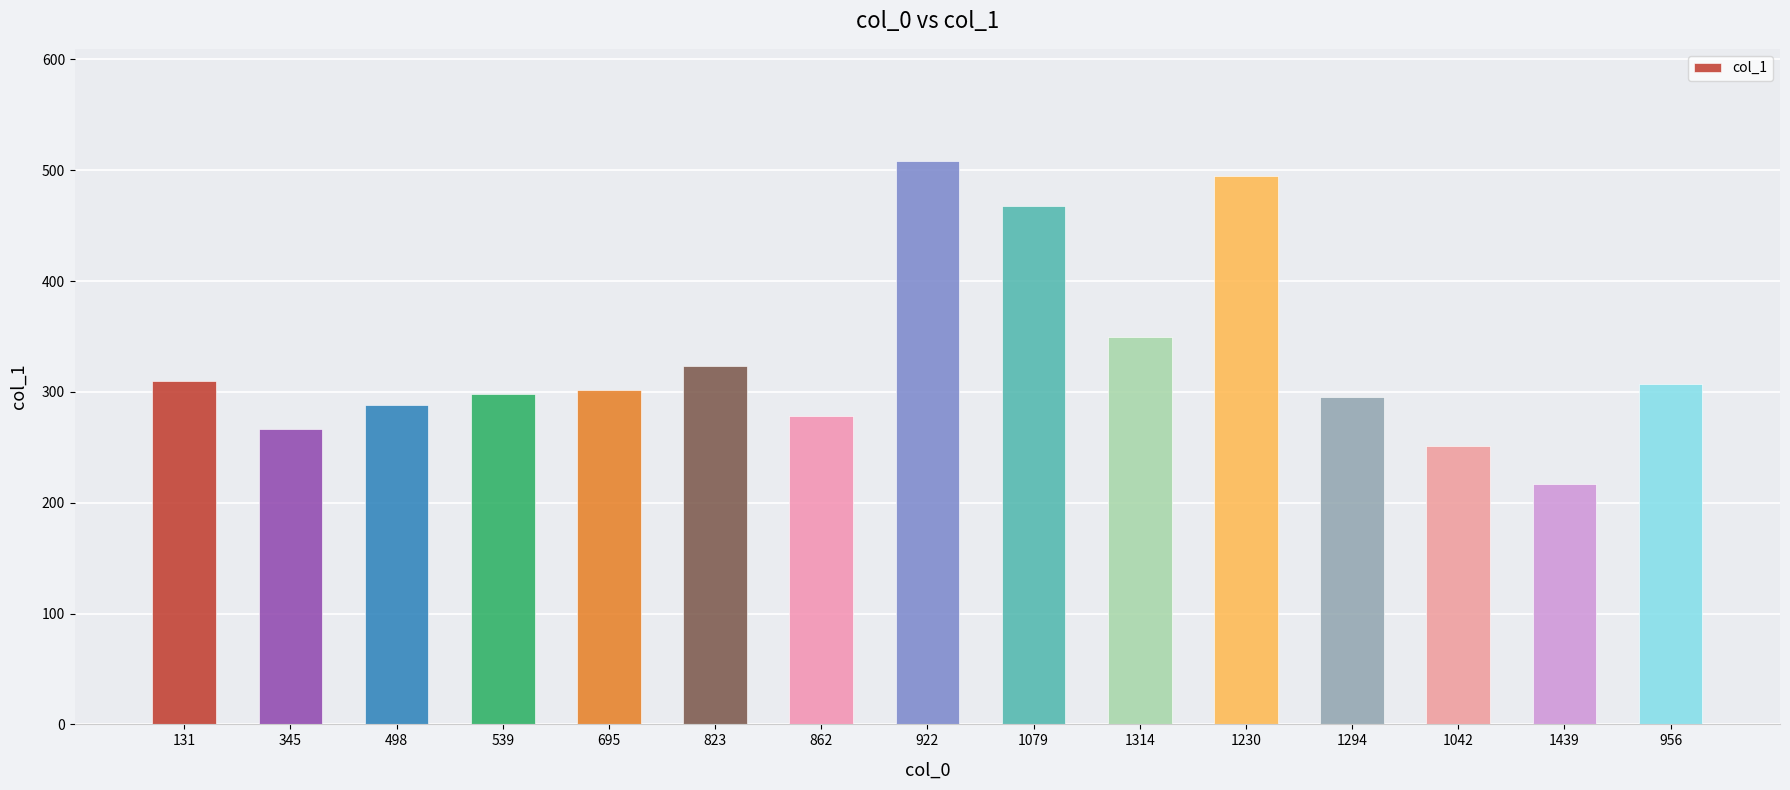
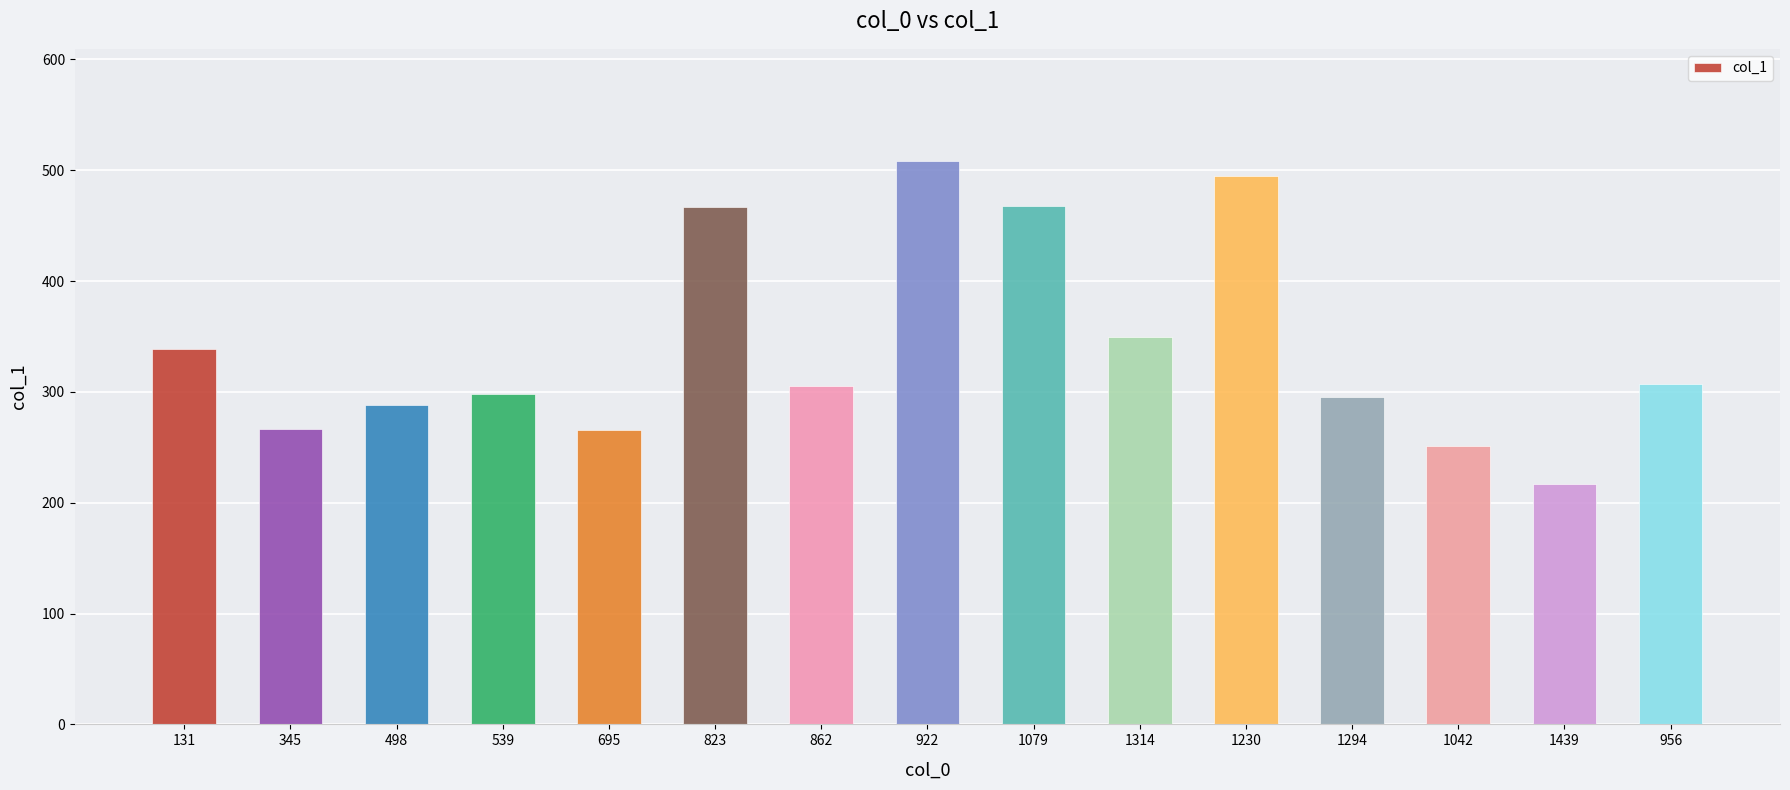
131: 310 -> 339
695: 302 -> 266
823: 323 -> 467
862: 278 -> 305
